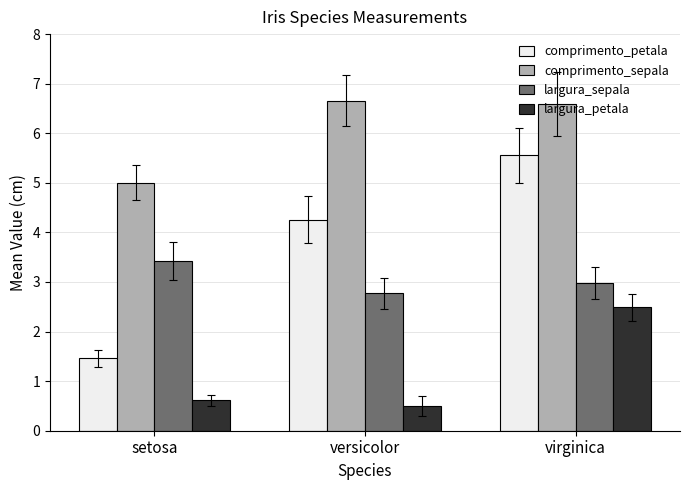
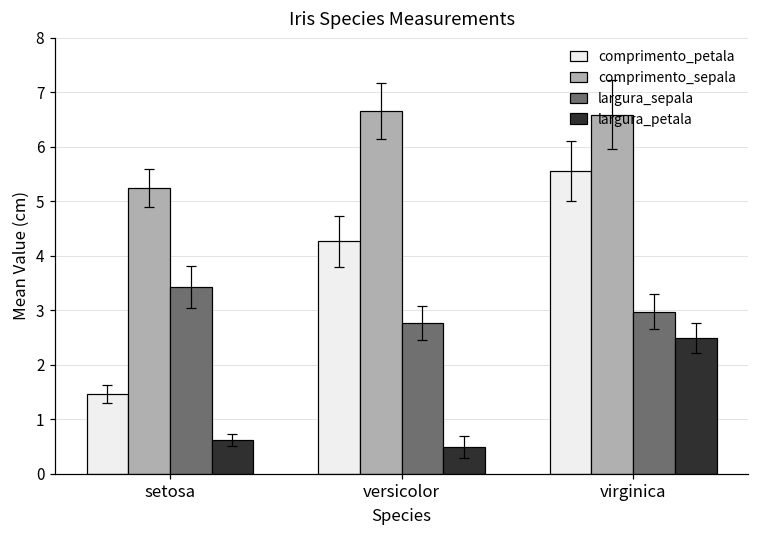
comprimento_sepala, setosa: 5.0 -> 5.2
